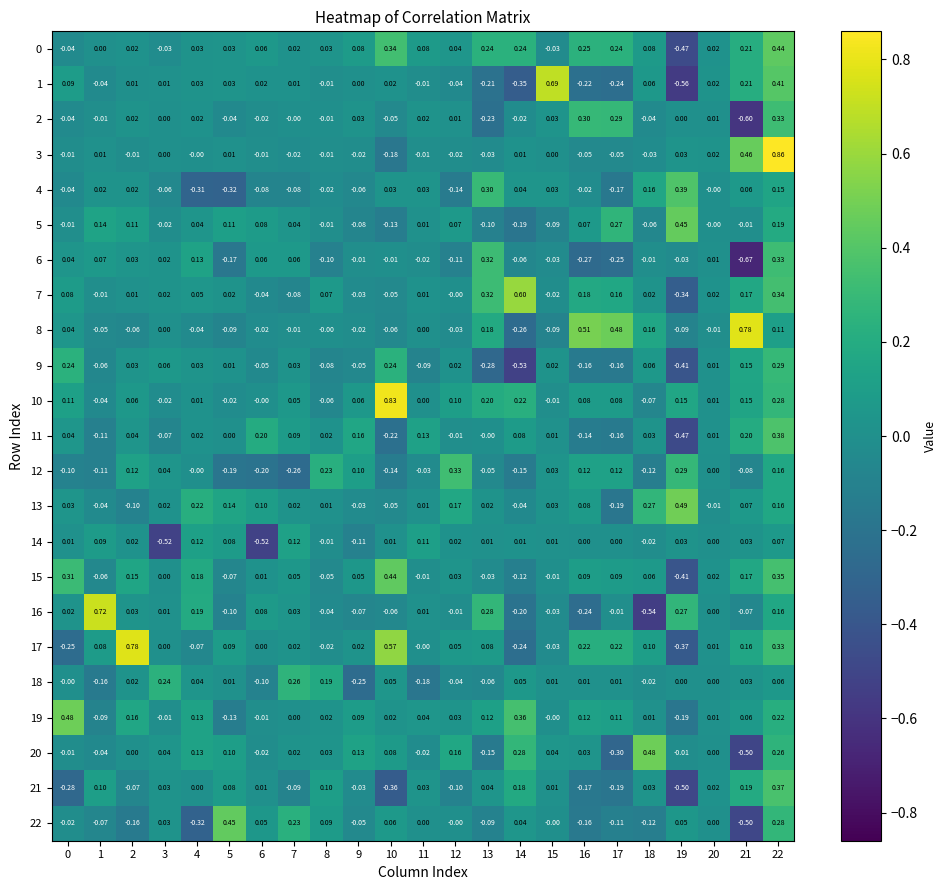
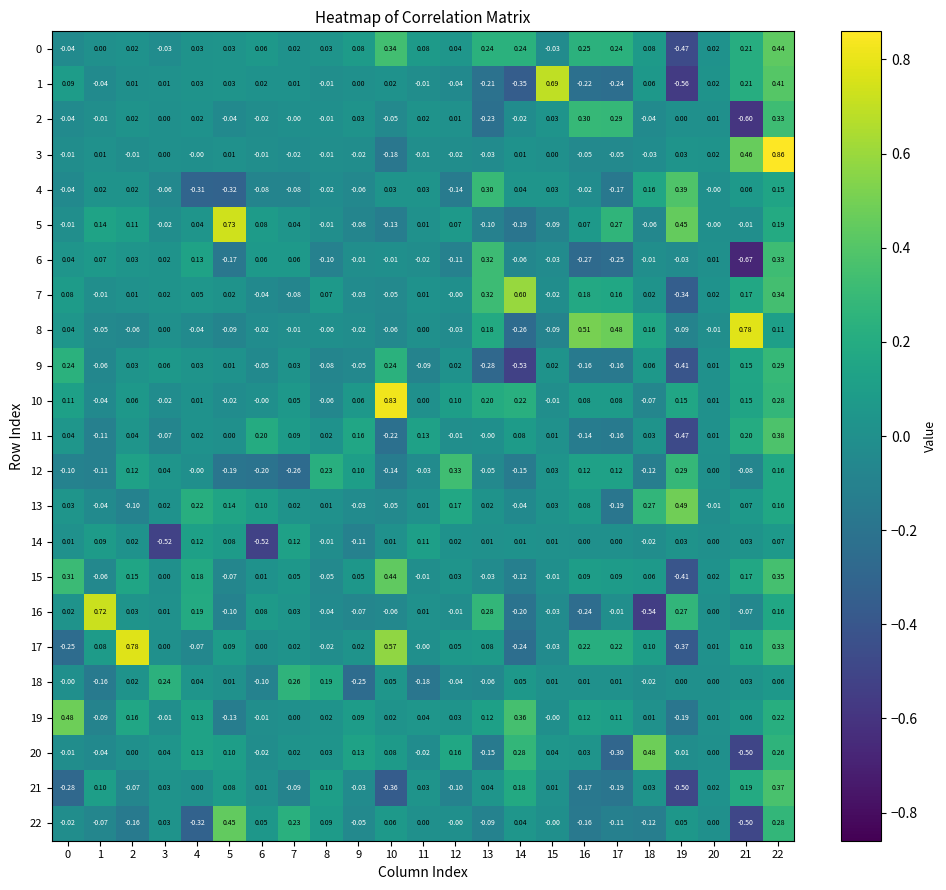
5, 5: 0.11 -> 0.73
